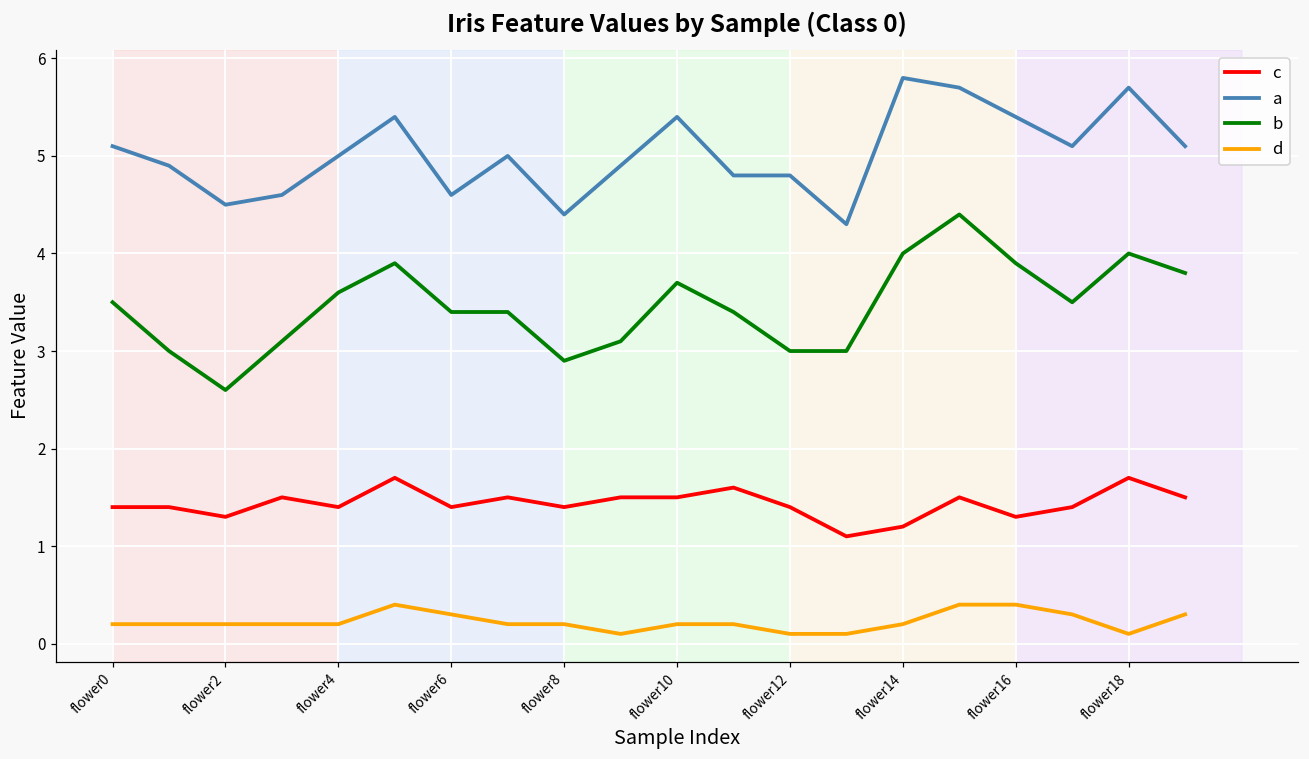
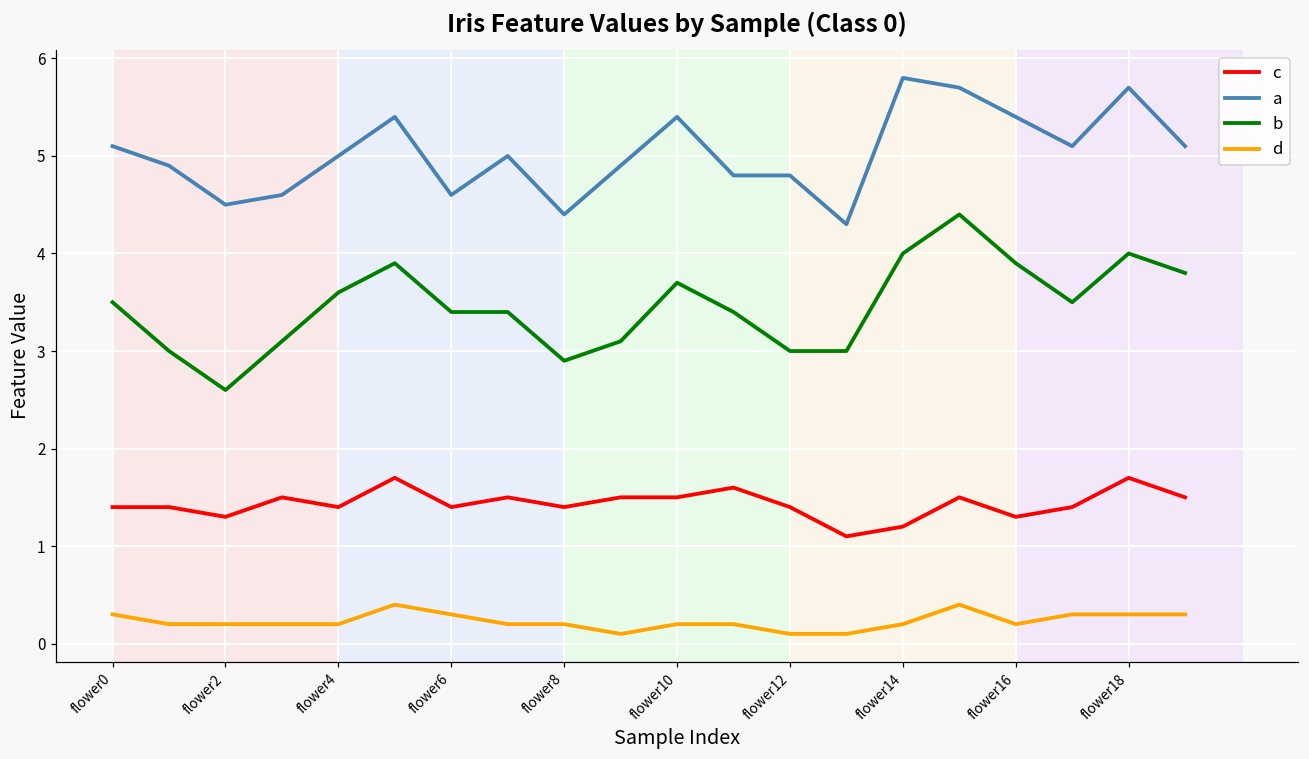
d, flower0: 0.2 -> 0.3
d, flower16: 0.4 -> 0.2
d, flower18: 0.1 -> 0.3
